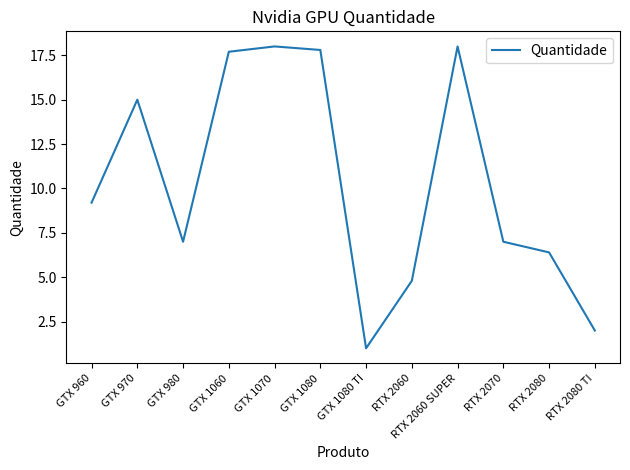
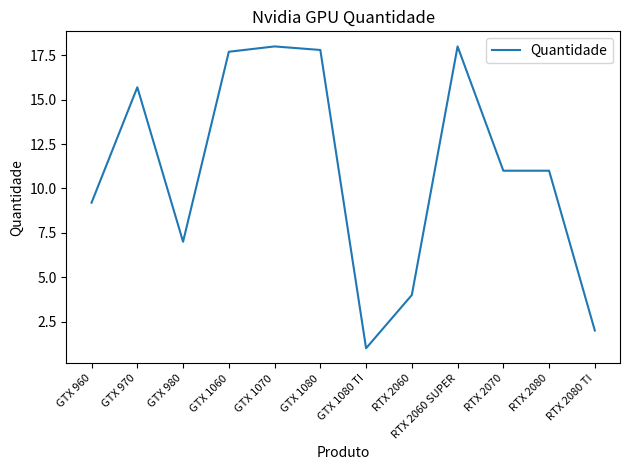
GTX 970: 15.0 -> 15.7
RTX 2060: 4.8 -> 4.0
RTX 2070: 7 -> 11
RTX 2080: 6.4 -> 11.0
